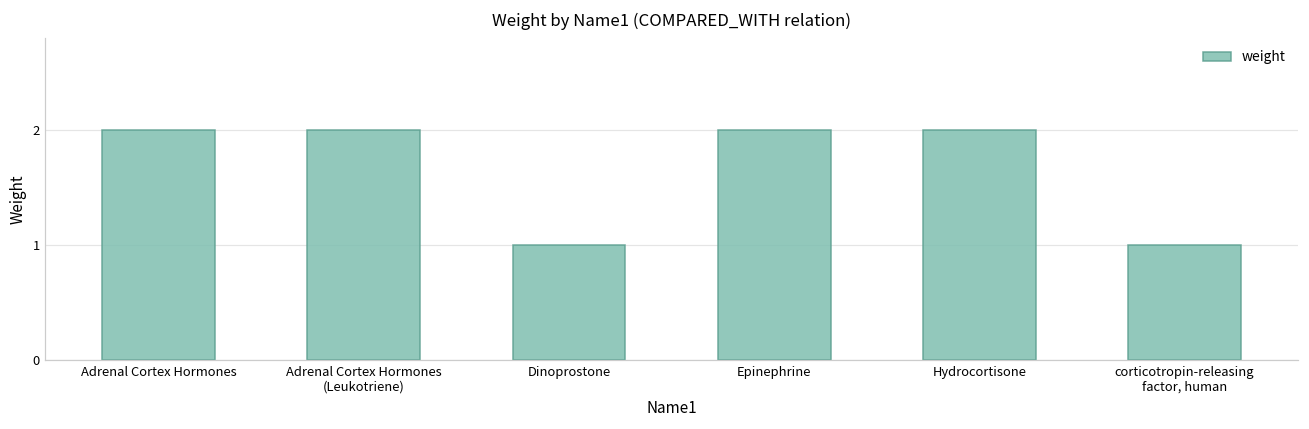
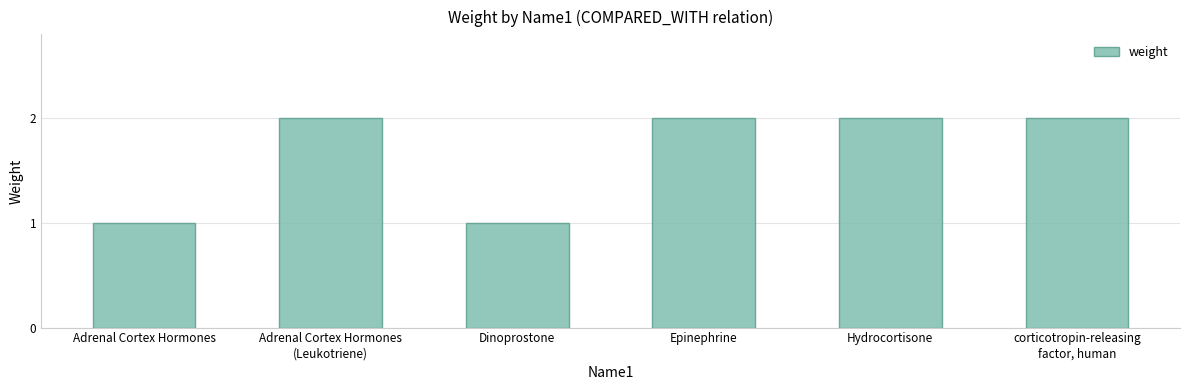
Adrenal Cortex Hormones: 2 -> 1
corticotropin-releasing factor, human: 1 -> 2
